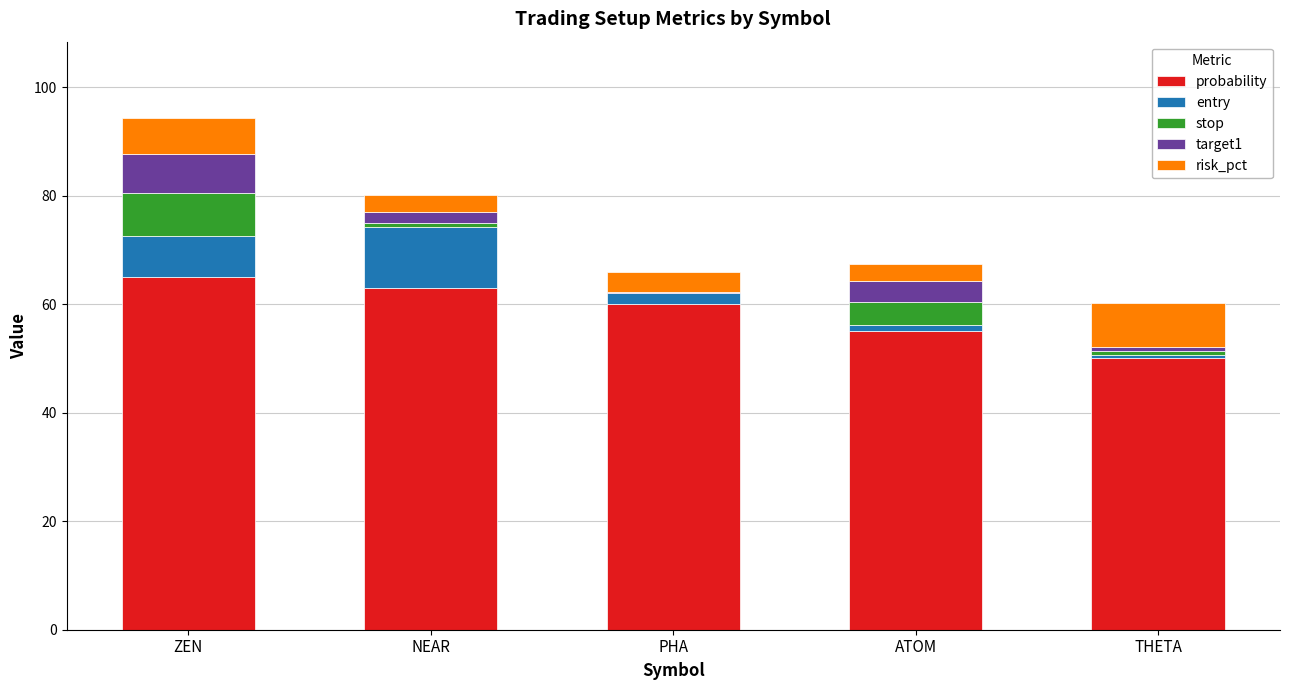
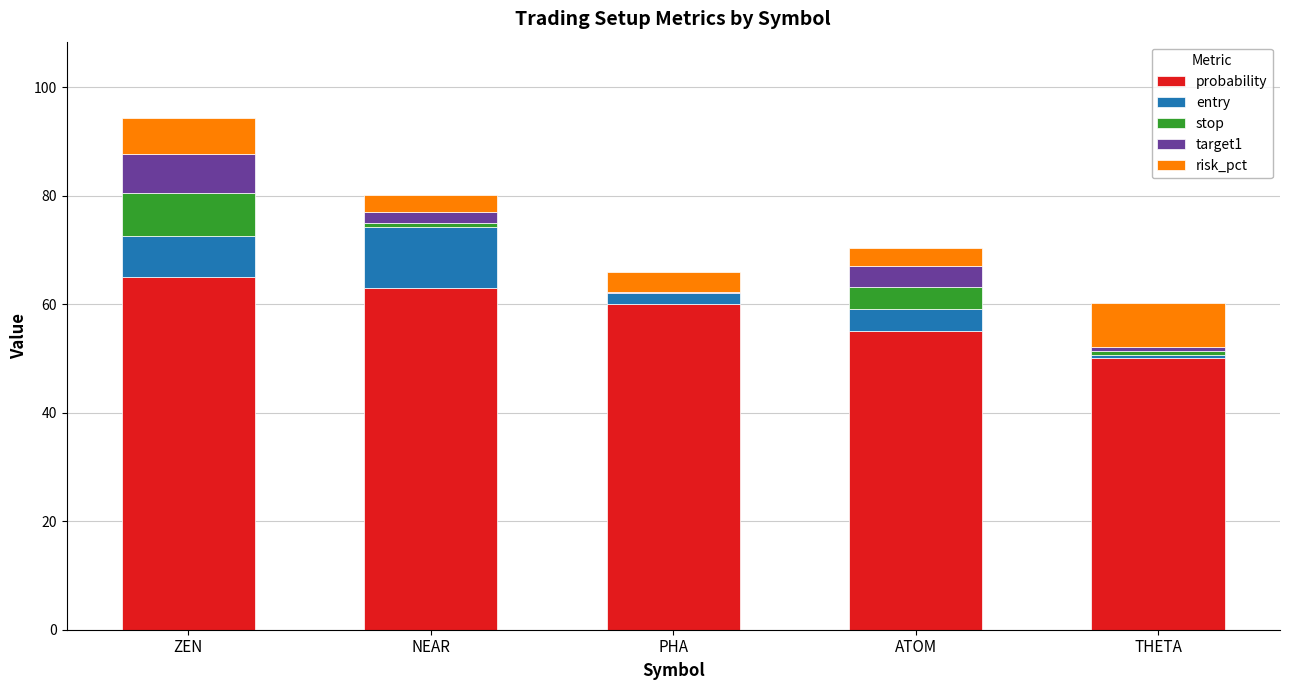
entry, ATOM: 1 -> 4
